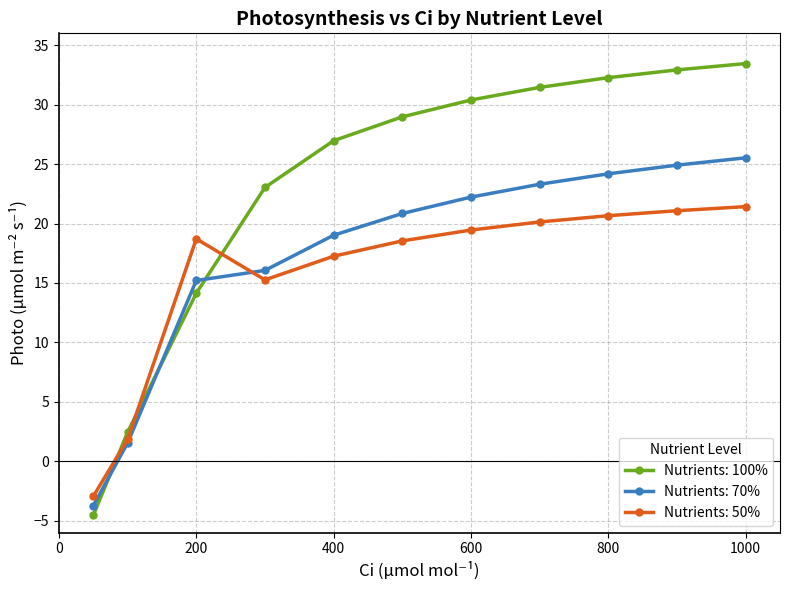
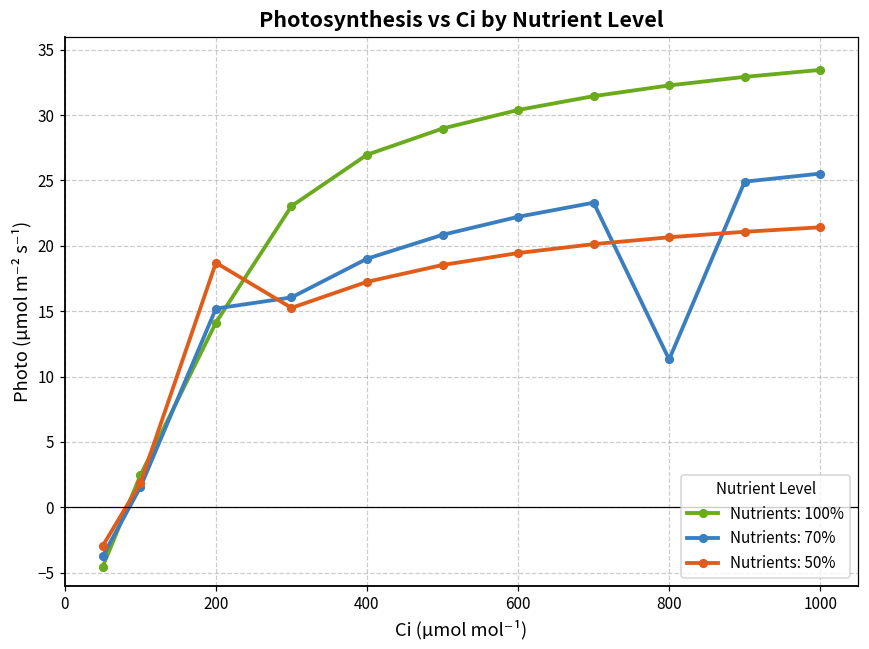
Nutrients: 70%, 800: 24.2 -> 11.3
